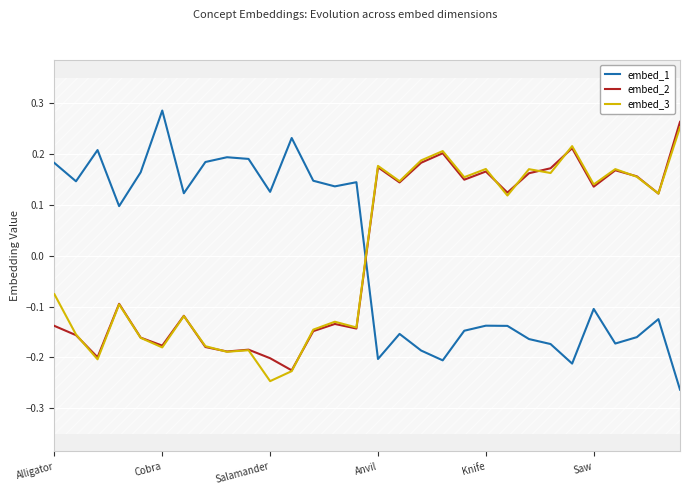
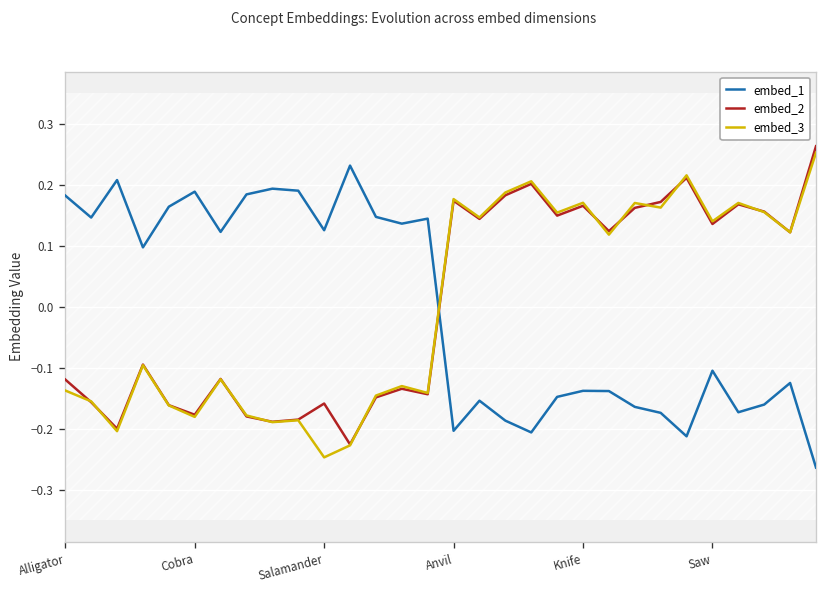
embed_2, Alligator: -0.14 -> -0.12
embed_3, Alligator: -0.08 -> -0.14
embed_1, Cobra: 0.29 -> 0.19
embed_2, Salamander: -0.20 -> -0.16
